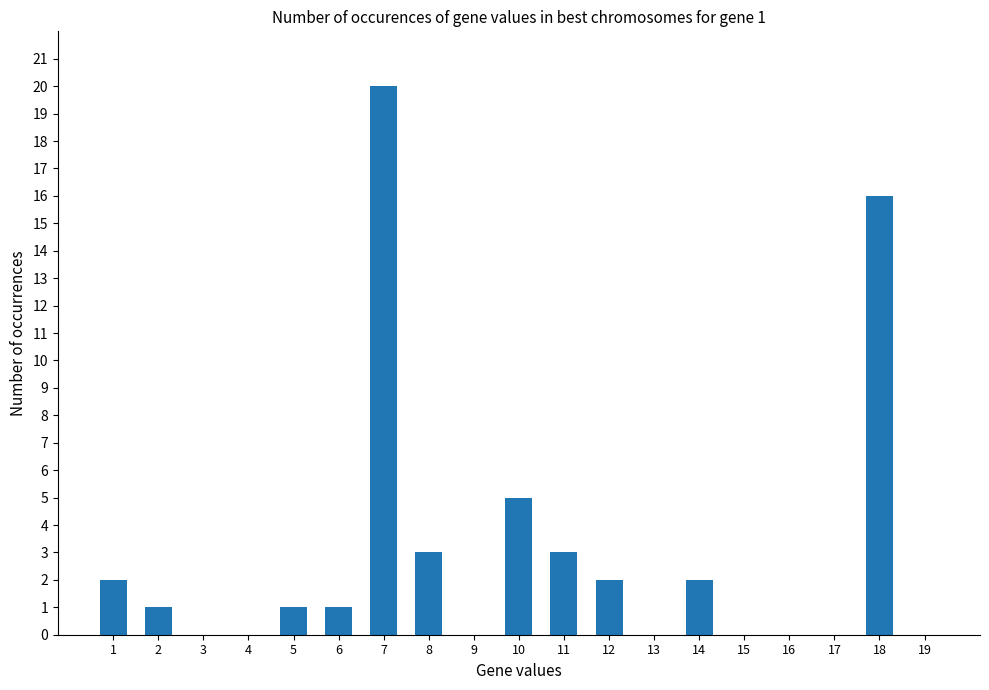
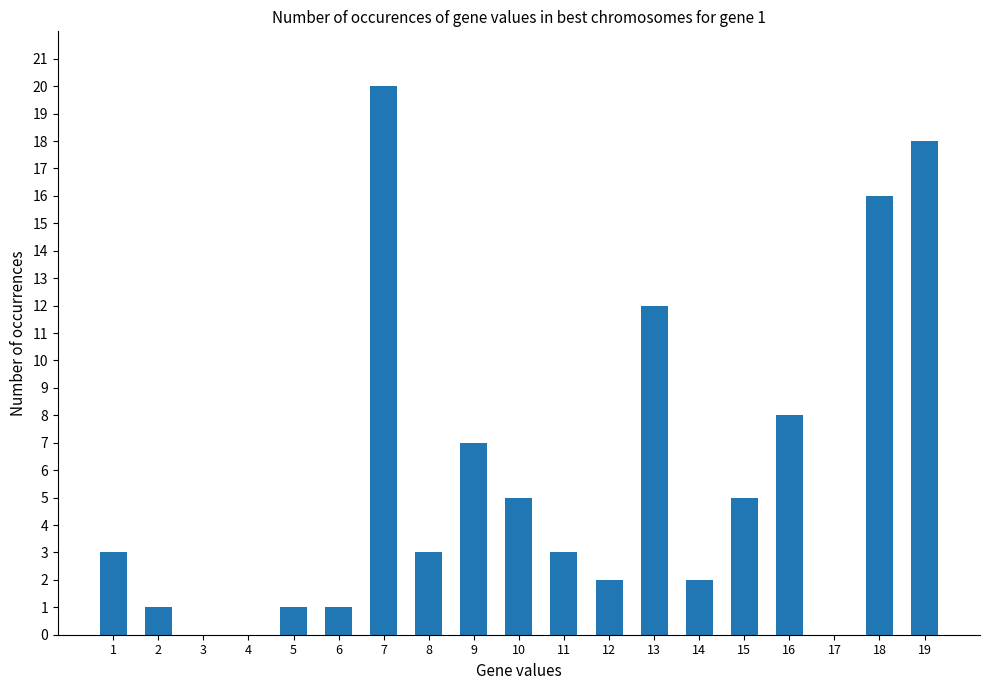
1: 2 -> 3
9: 0 -> 7
13: 0 -> 12
15: 0 -> 5
16: 0 -> 8
19: 0 -> 18
